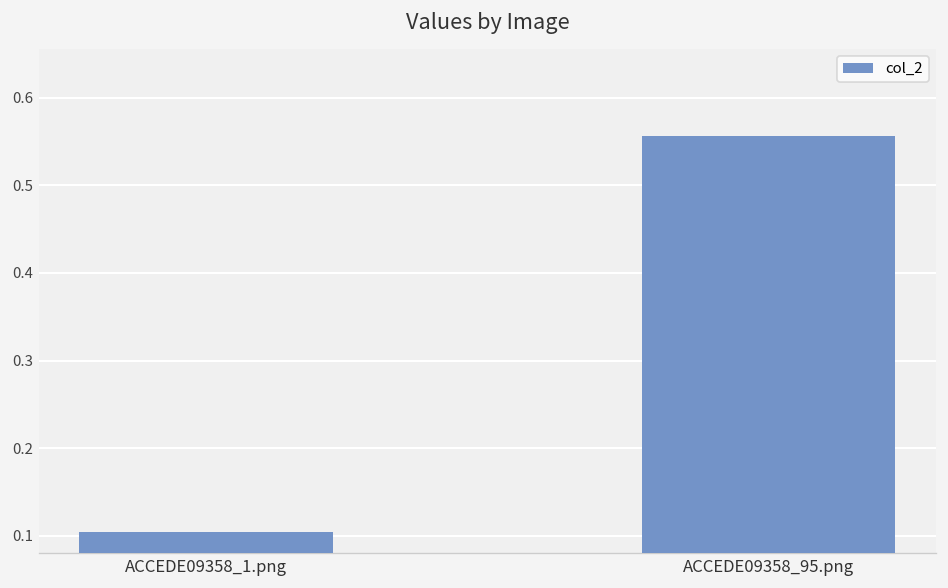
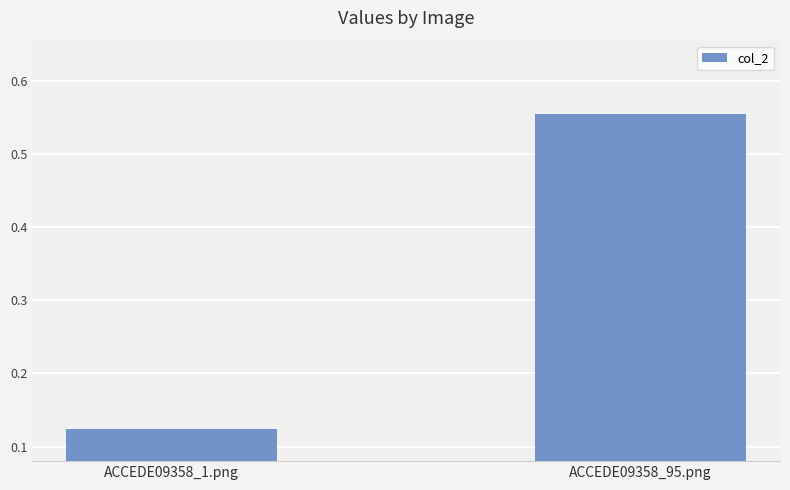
ACCEDE09358_1.png: 0.10 -> 0.12
